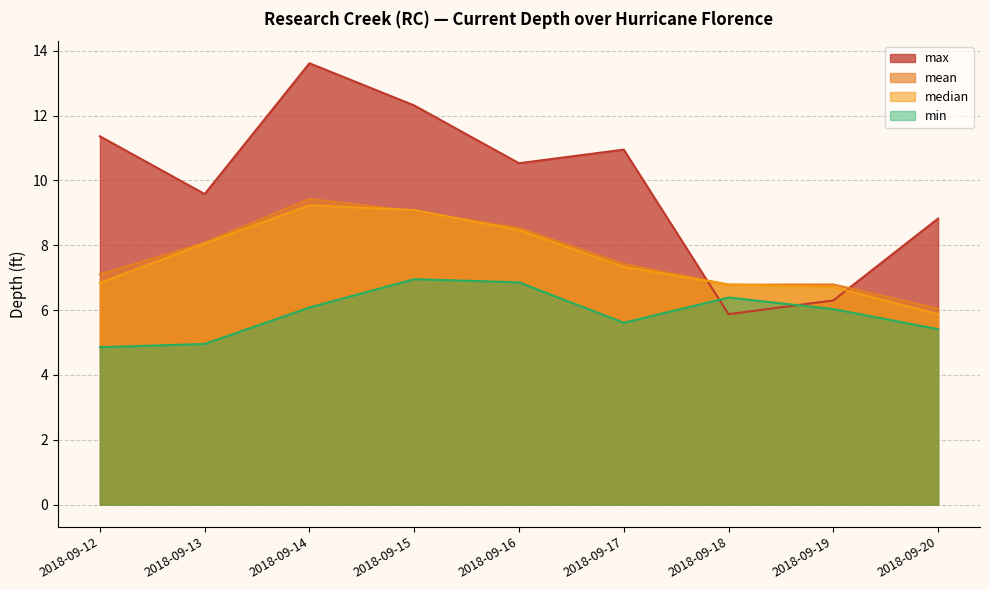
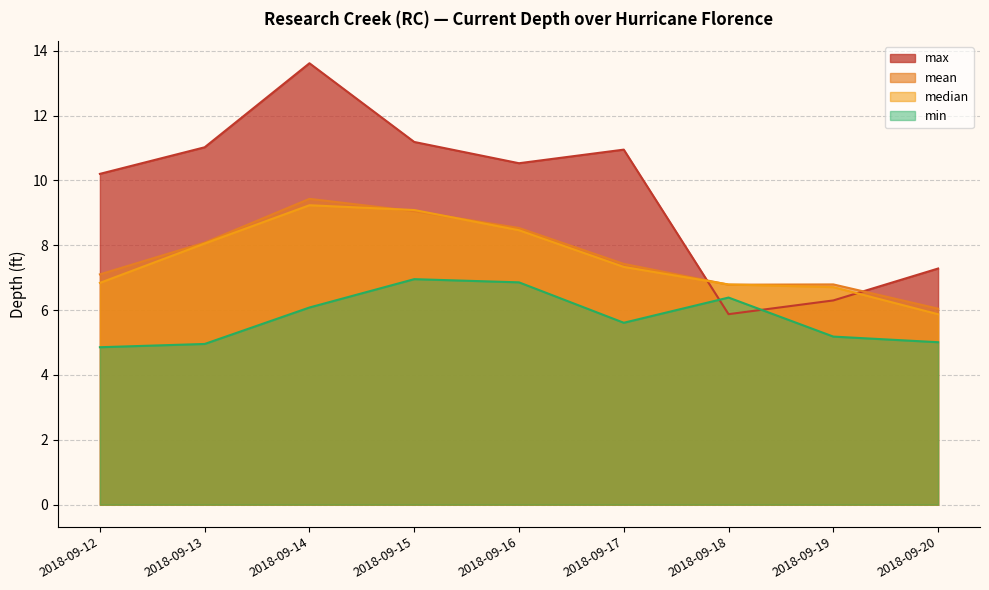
max, 2018-09-12: 11.4 -> 10.2
max, 2018-09-13: 9.6 -> 11.0
max, 2018-09-15: 12.3 -> 11.2
min, 2018-09-19: 6.0 -> 5.2
max, 2018-09-20: 8.8 -> 7.3
min, 2018-09-20: 5.4 -> 5.0
